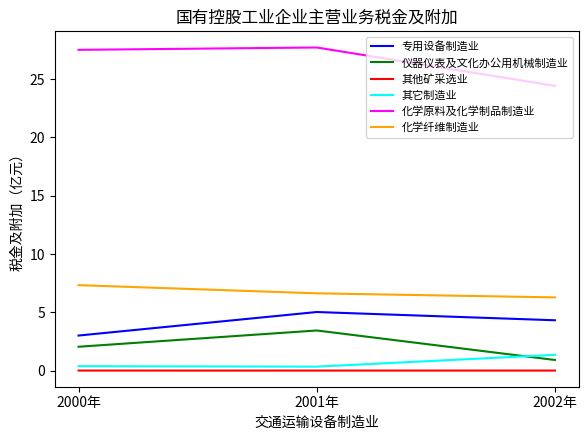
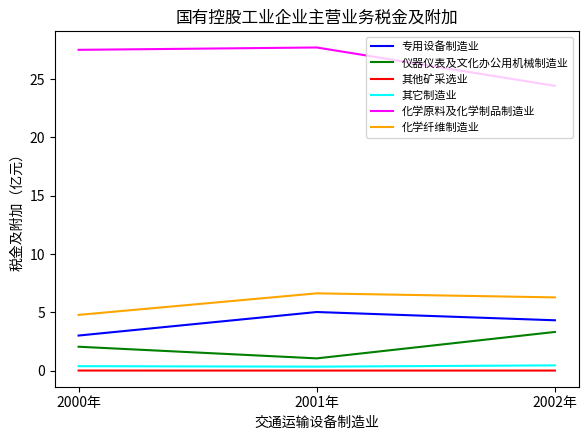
化学纤维制造业, 2000年: 7.3 -> 4.8
仪器仪表及文化办公用机械制造业, 2001年: 3.4 -> 1.0
仪器仪表及文化办公用机械制造业, 2002年: 0.9 -> 3.3
其它制造业, 2002年: 1.4 -> 0.4
